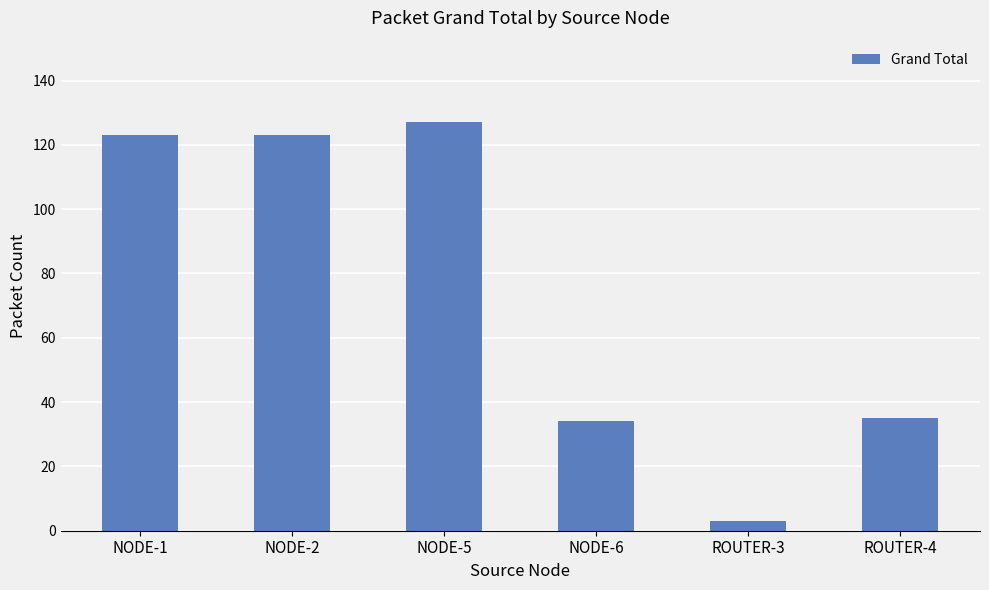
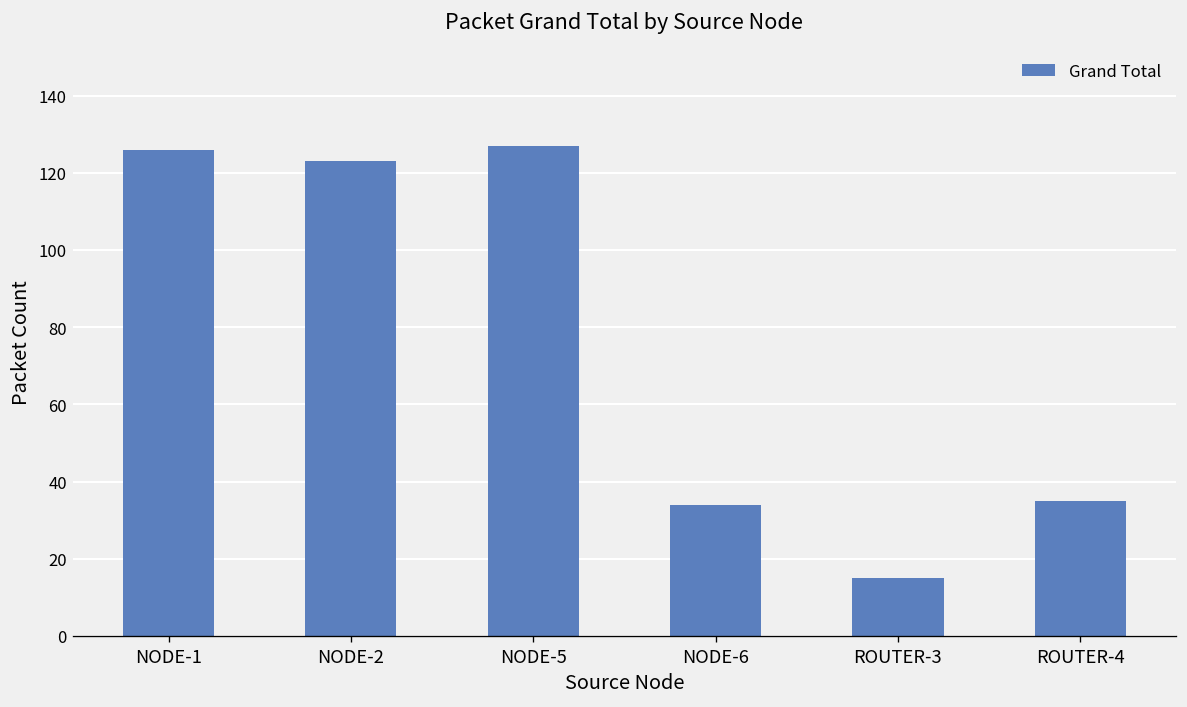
NODE-1: 123 -> 126
ROUTER-3: 3 -> 15
